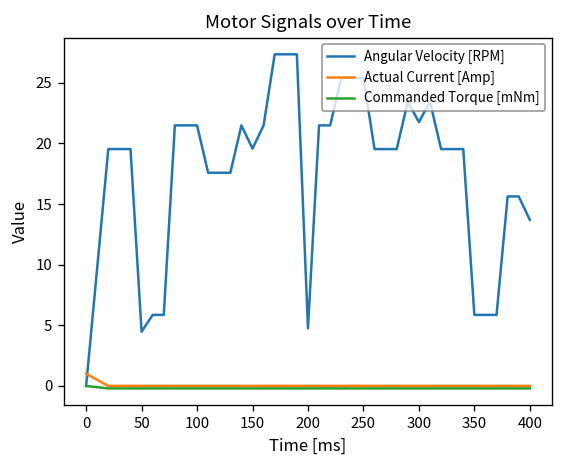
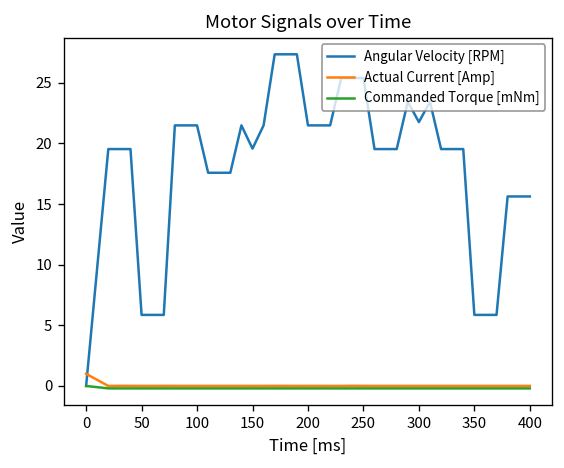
Angular Velocity [RPM], 50: 4.5 -> 5.9
Angular Velocity [RPM], 200: 4.8 -> 21.5
Angular Velocity [RPM], 400: 13.7 -> 15.6
